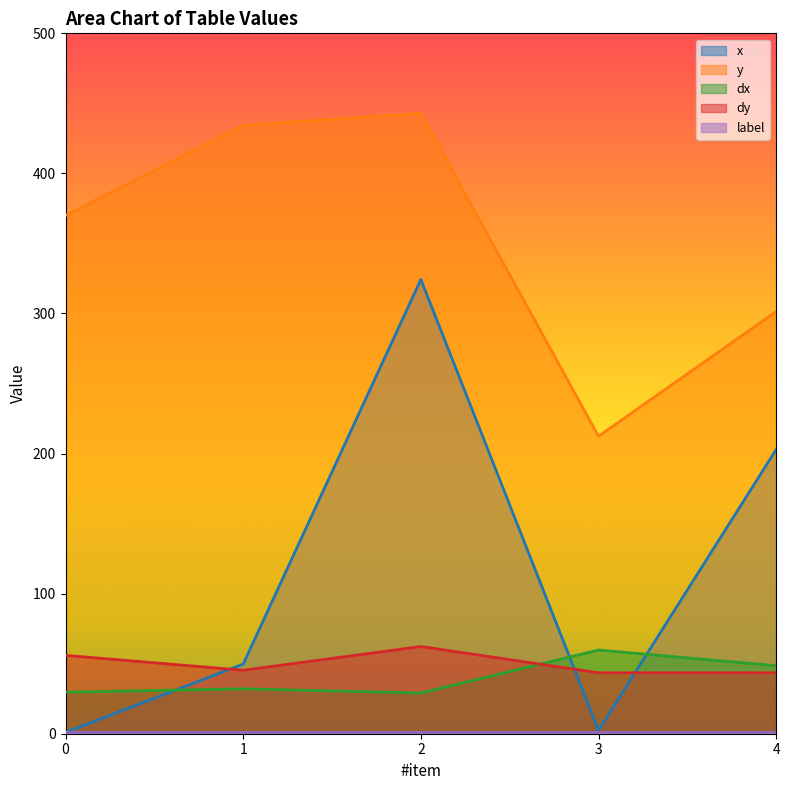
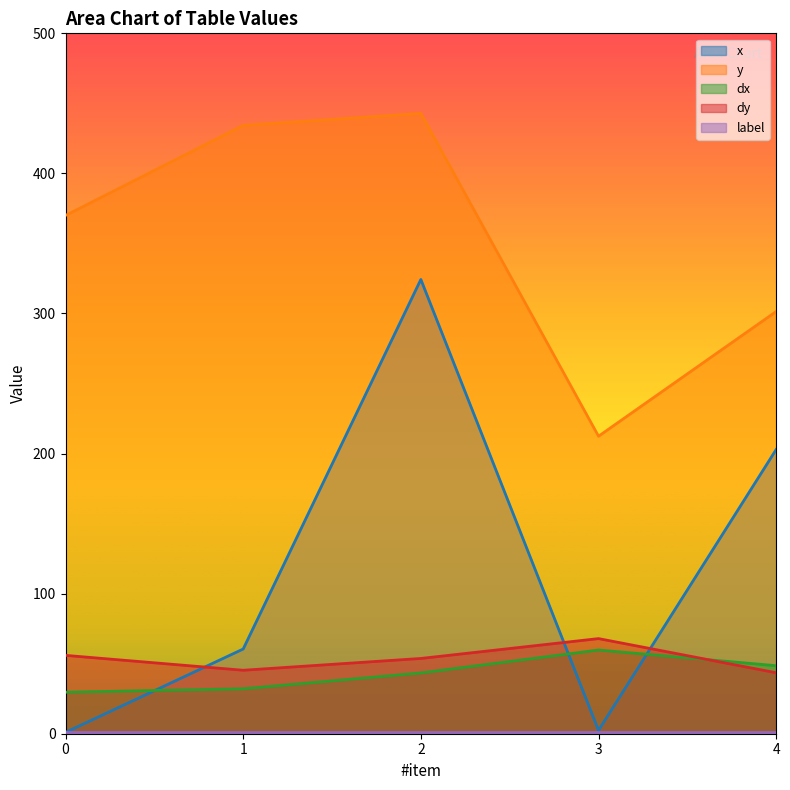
x, 1: 50 -> 60
dx, 2: 29 -> 43
dy, 2: 62 -> 54
dy, 3: 44 -> 68
